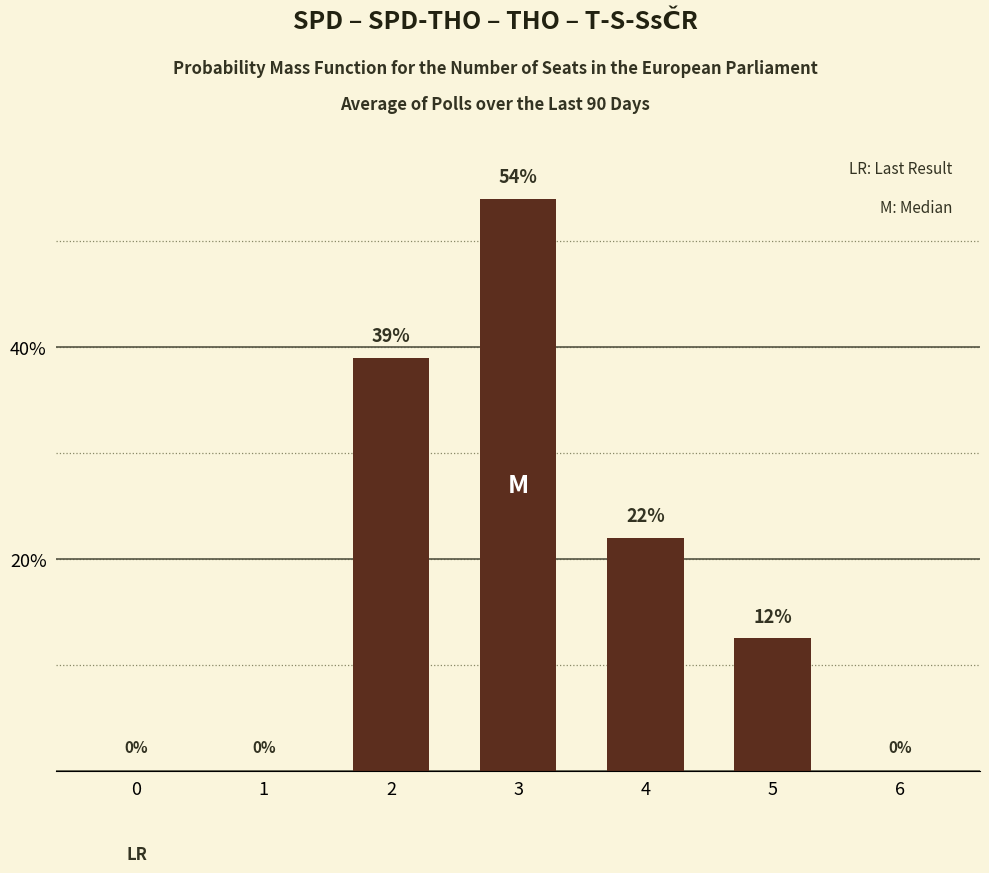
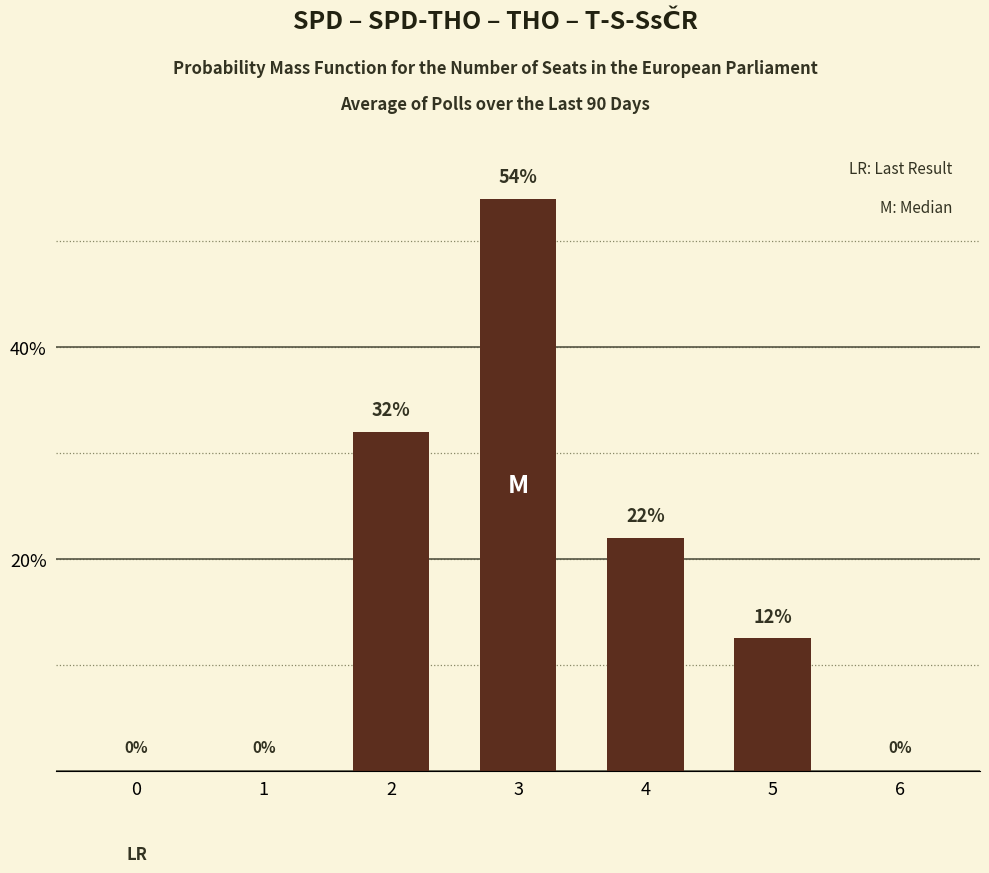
2: 39% -> 32%
